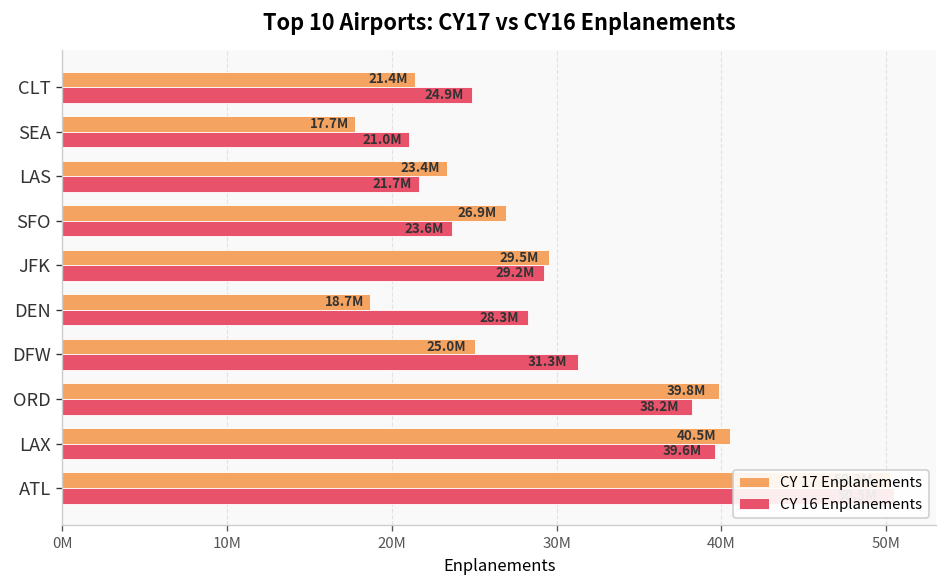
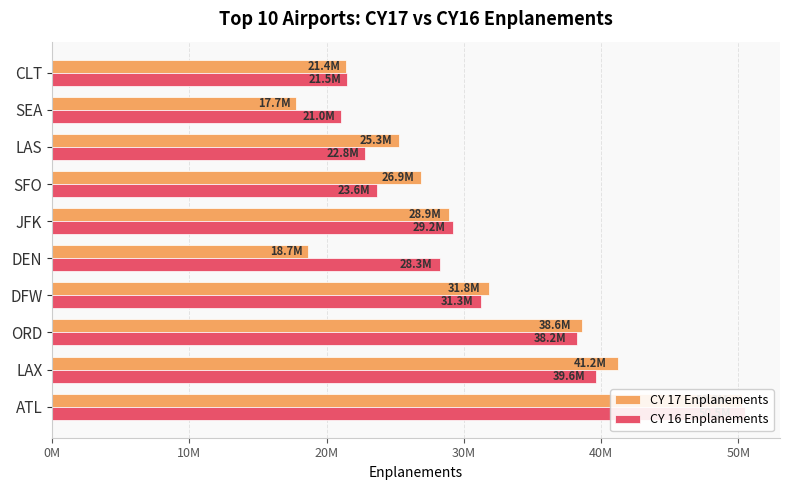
CY 16 Enplanements, CLT: 24.9M -> 21.5M
CY 17 Enplanements, LAS: 23.4M -> 25.3M
CY 16 Enplanements, LAS: 21.7M -> 22.8M
CY 17 Enplanements, JFK: 29.5M -> 28.9M
CY 17 Enplanements, DFW: 25.0M -> 31.8M
CY 17 Enplanements, ORD: 39.8M -> 38.6M
CY 17 Enplanements, LAX: 40.5M -> 41.2M
